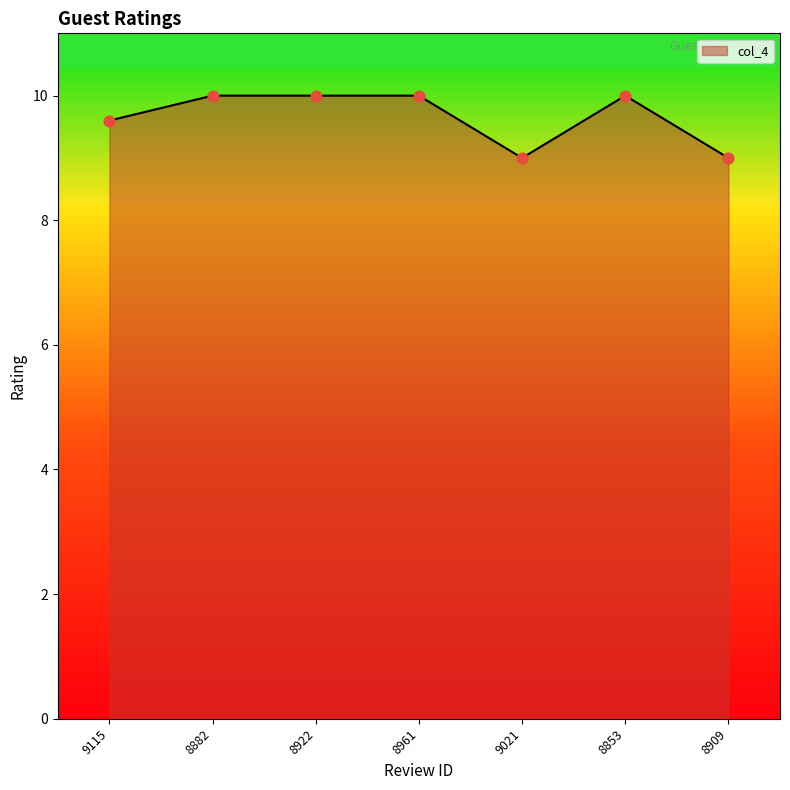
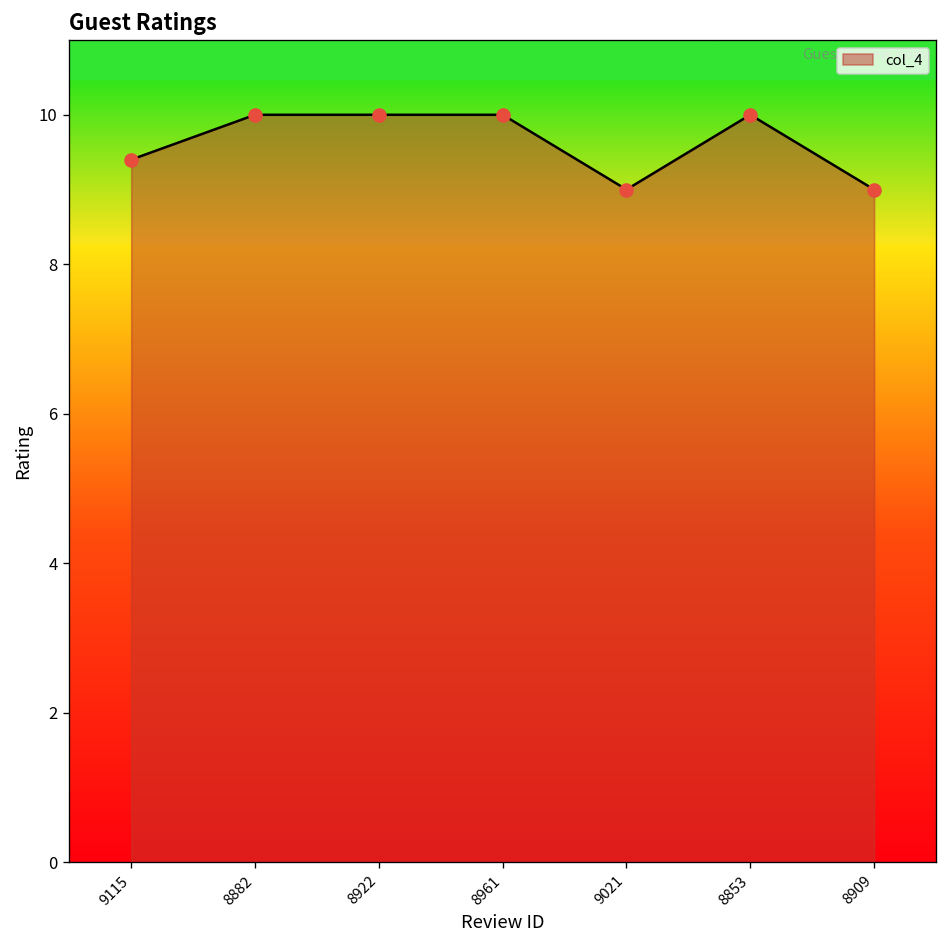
9115: 9.6 -> 9.4
